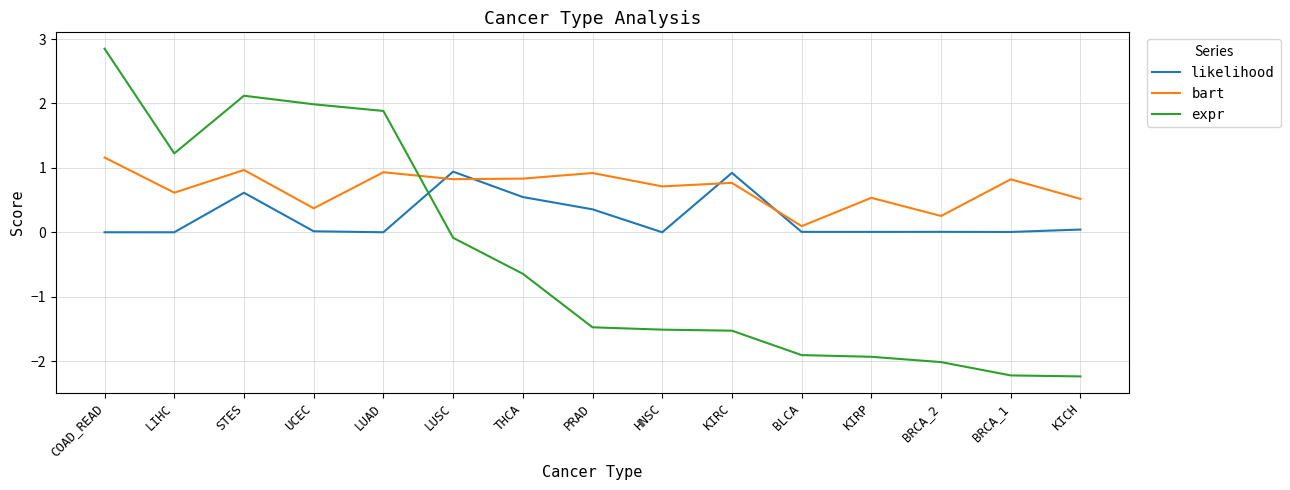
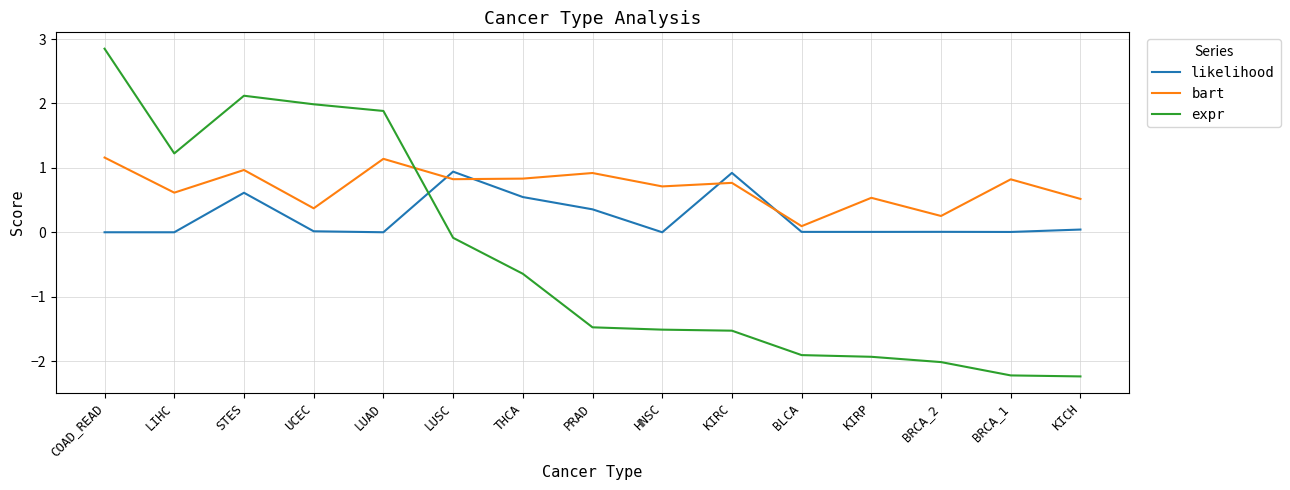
bart, LUAD: 0.9 -> 1.1
